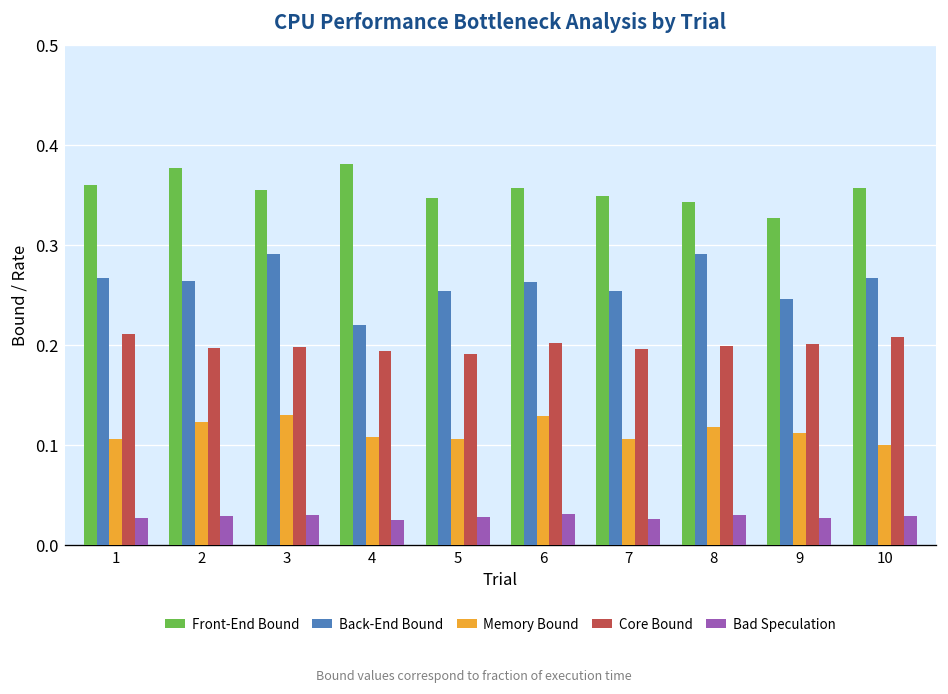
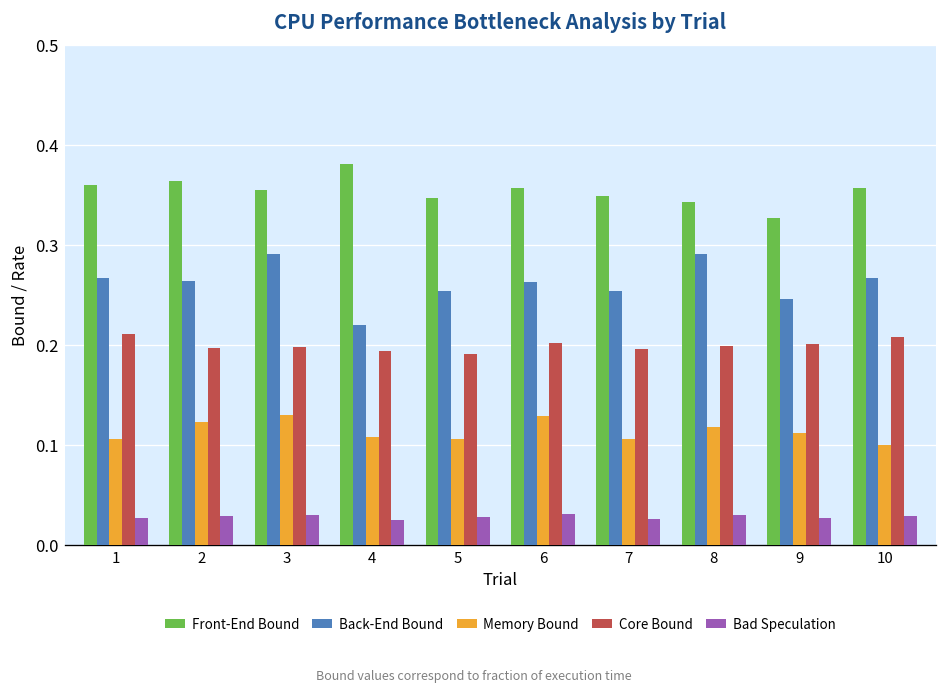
Front-End Bound, 2: 0.38 -> 0.36
